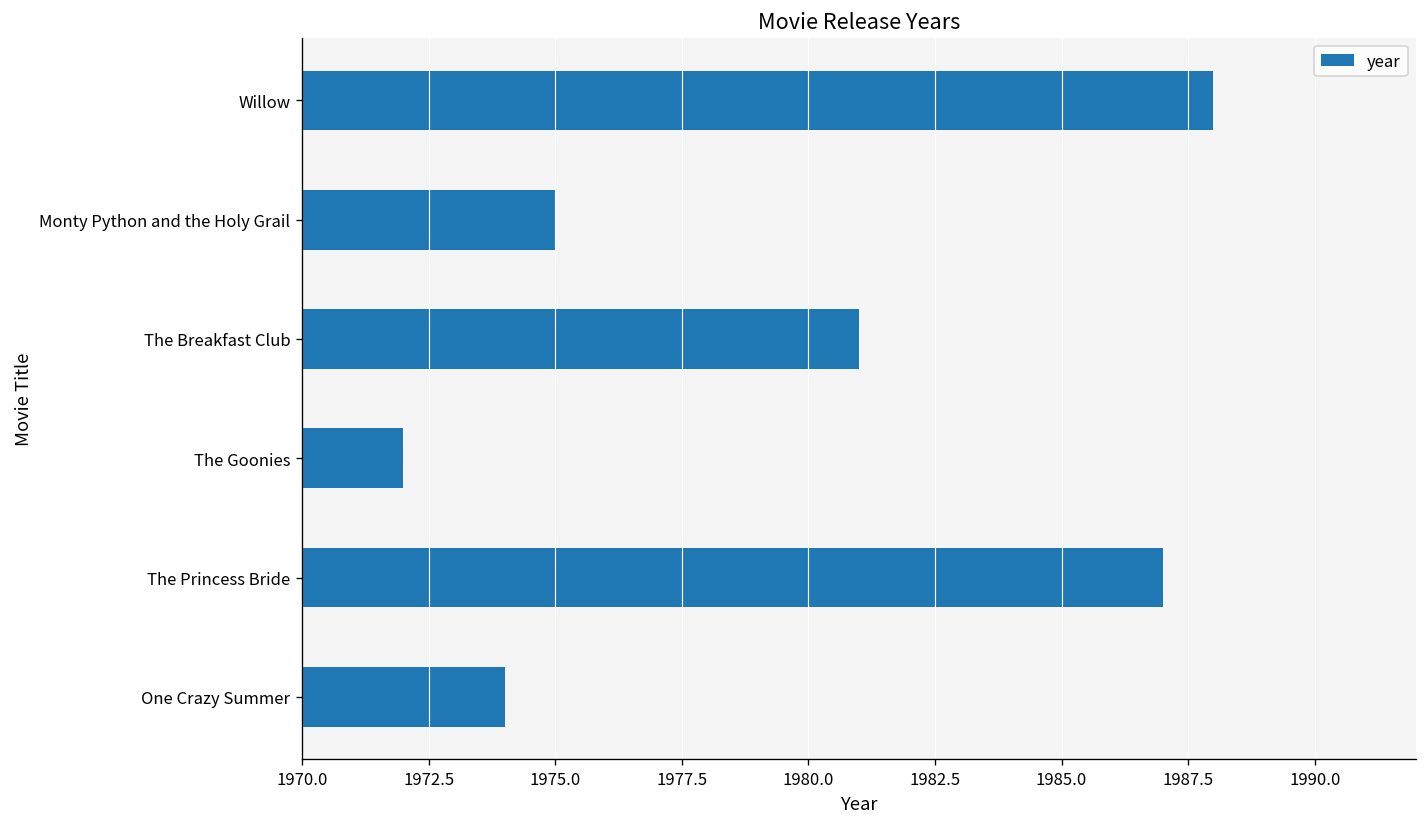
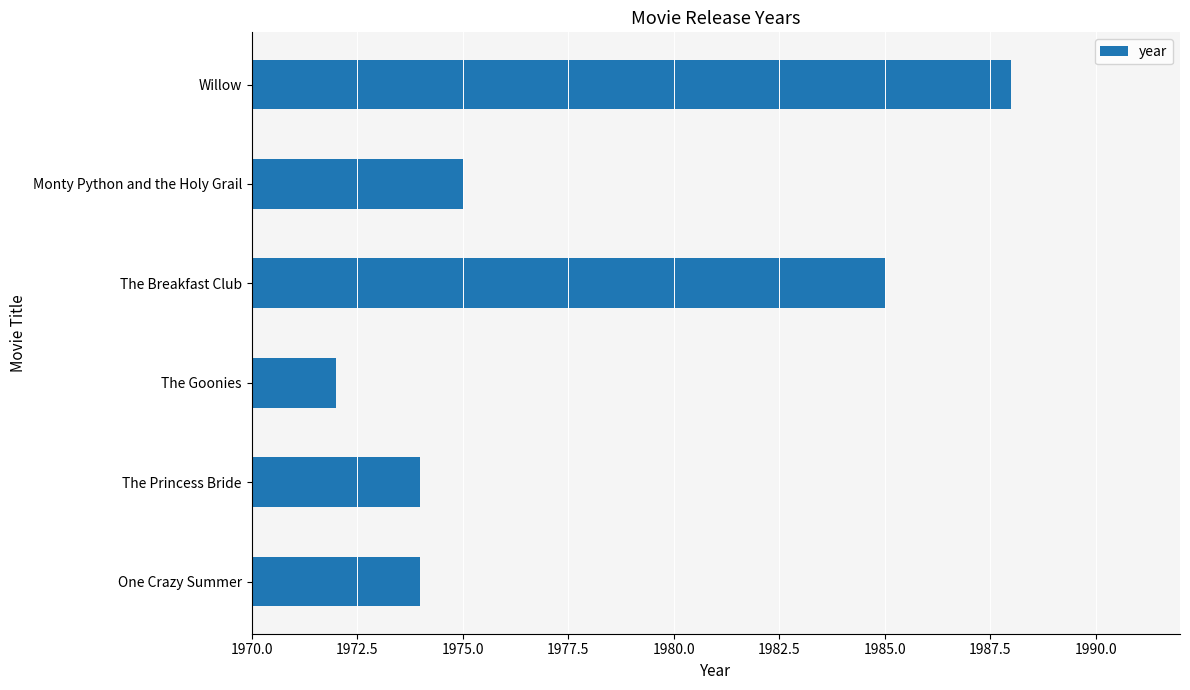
The Breakfast Club: 1981 -> 1985
The Princess Bride: 1987 -> 1974
